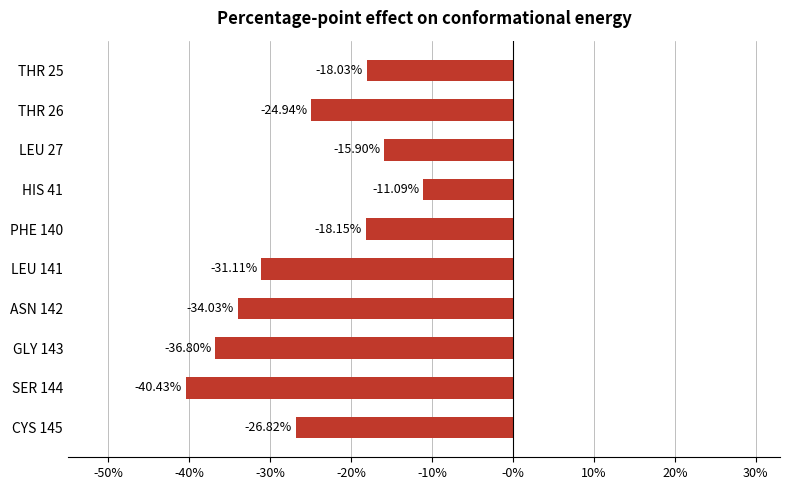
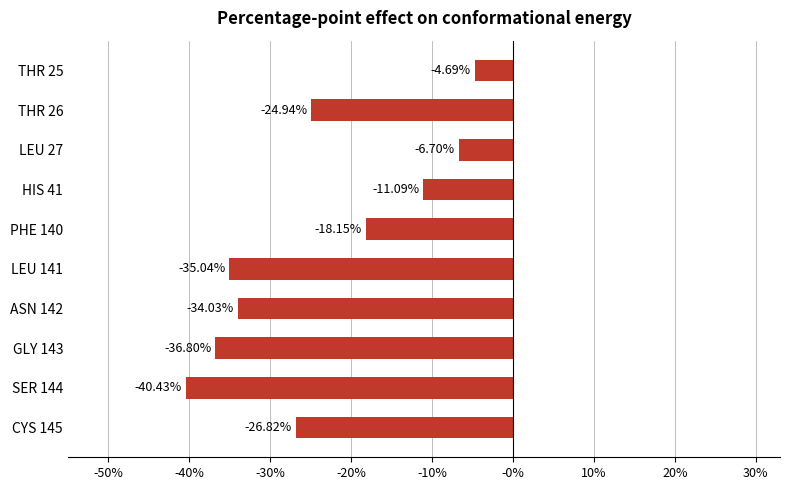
THR 25: -18.03% -> -4.69%
LEU 27: -15.90% -> -6.70%
LEU 141: -31.11% -> -35.04%
